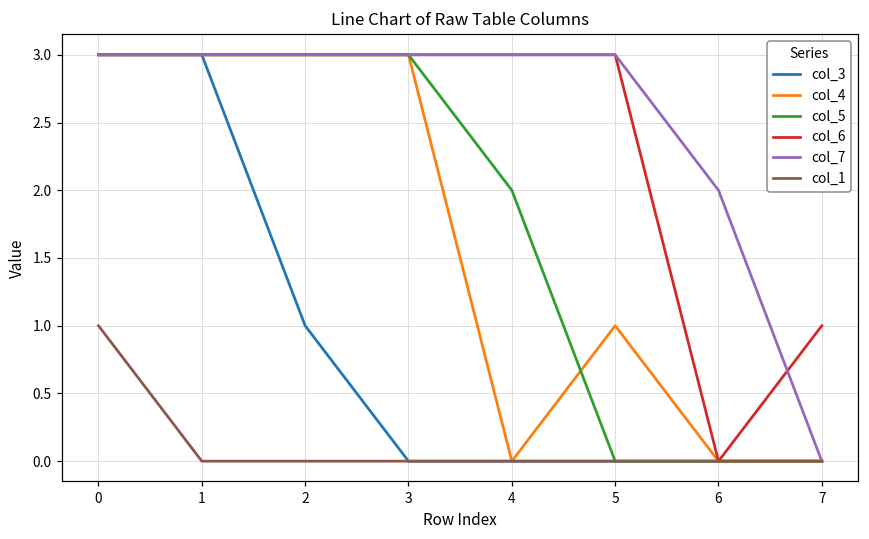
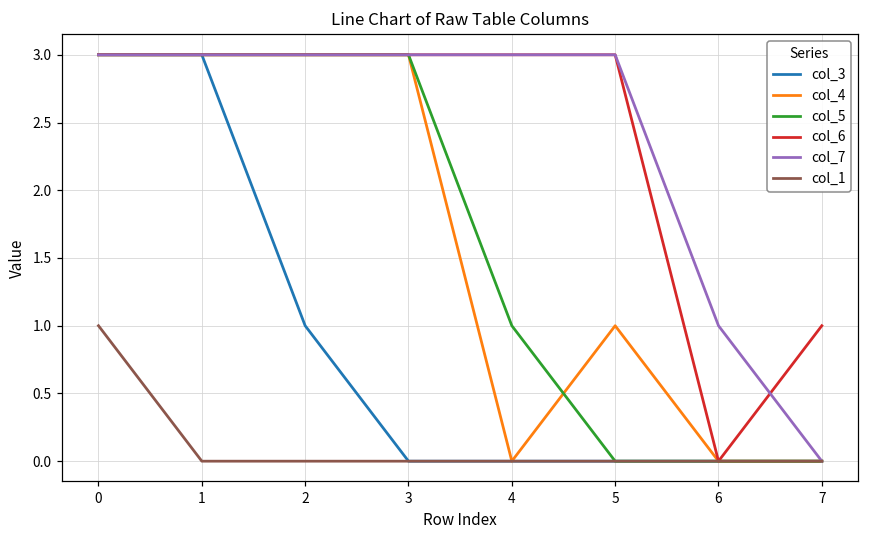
col_5, 4: 2 -> 1
col_7, 6: 2 -> 1
